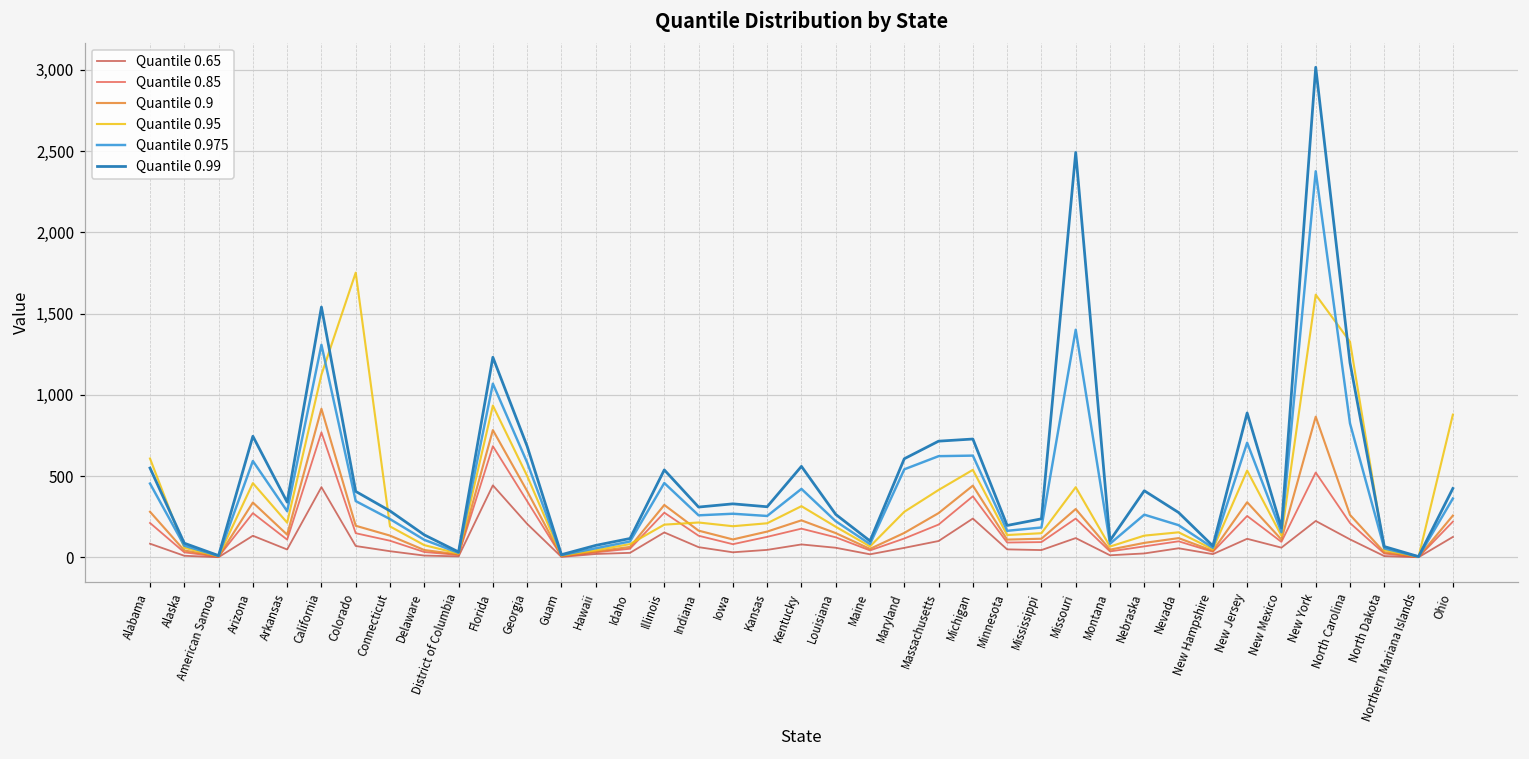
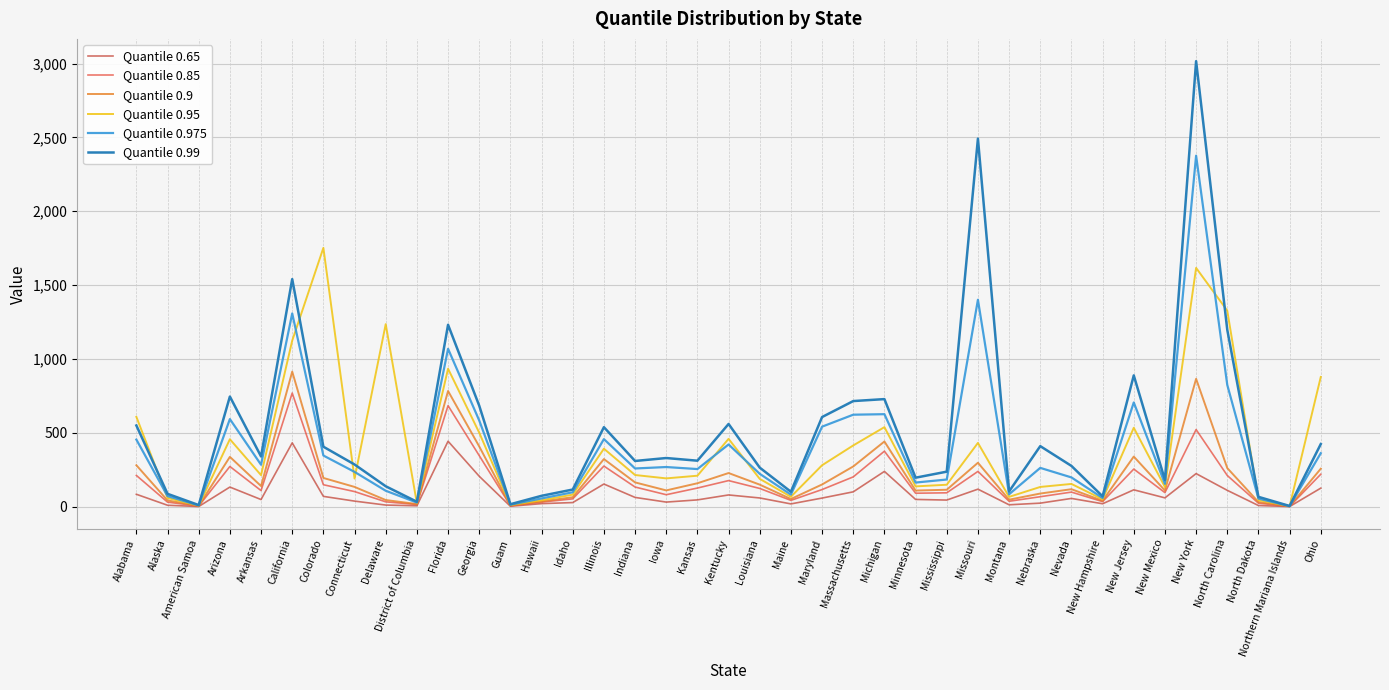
Quantile 0.95, Delaware: 80 -> 1,240
Quantile 0.95, Illinois: 200 -> 390
Quantile 0.95, Kentucky: 320 -> 460
